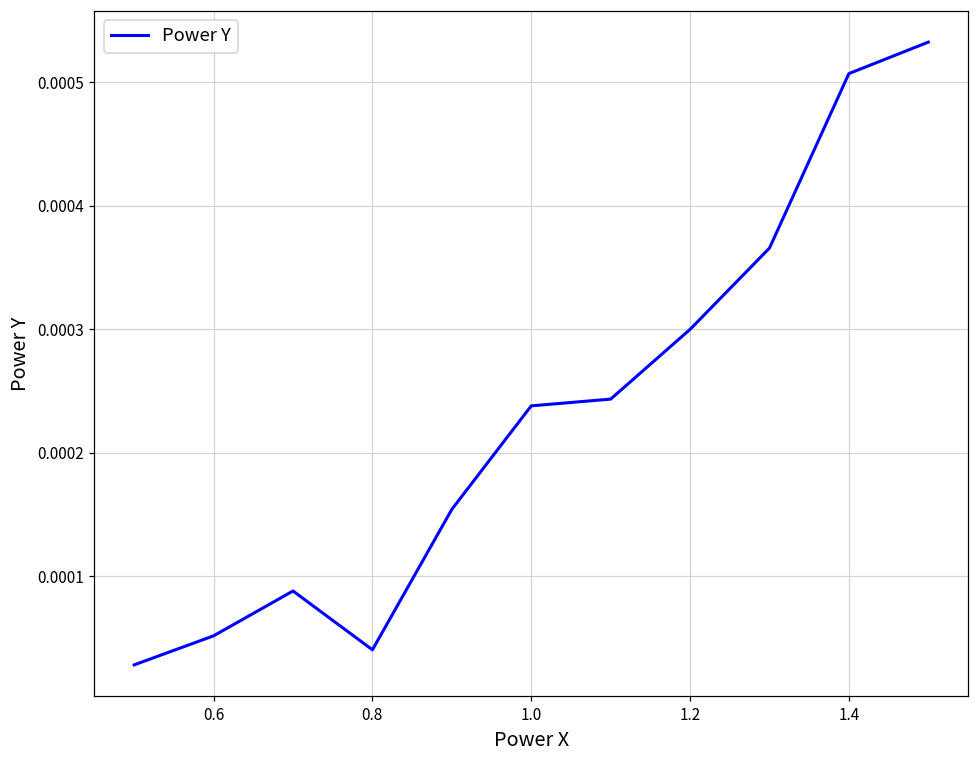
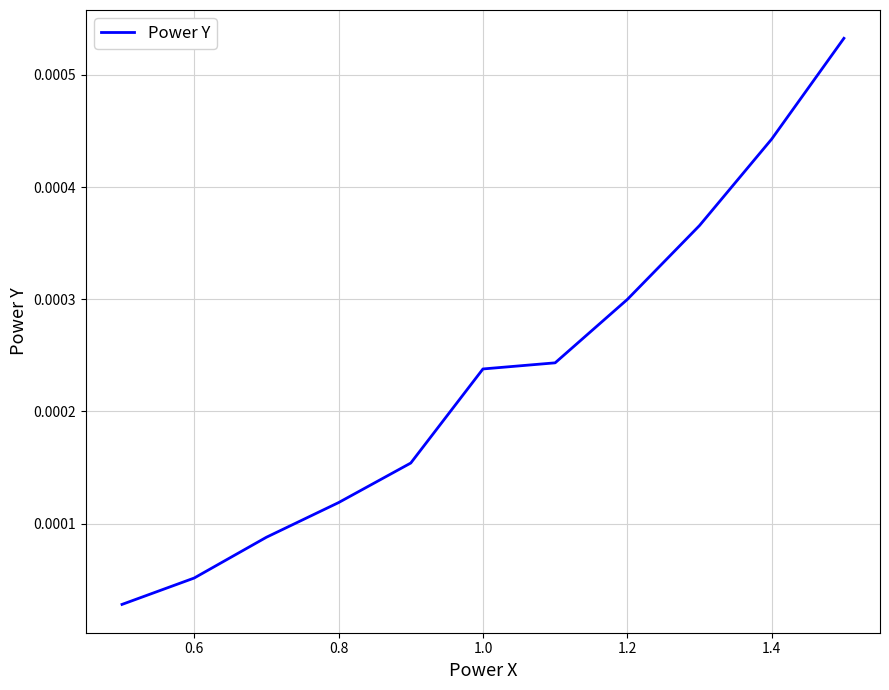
0.8: 0.000040 -> 0.000119
1.4: 0.000507 -> 0.000443
